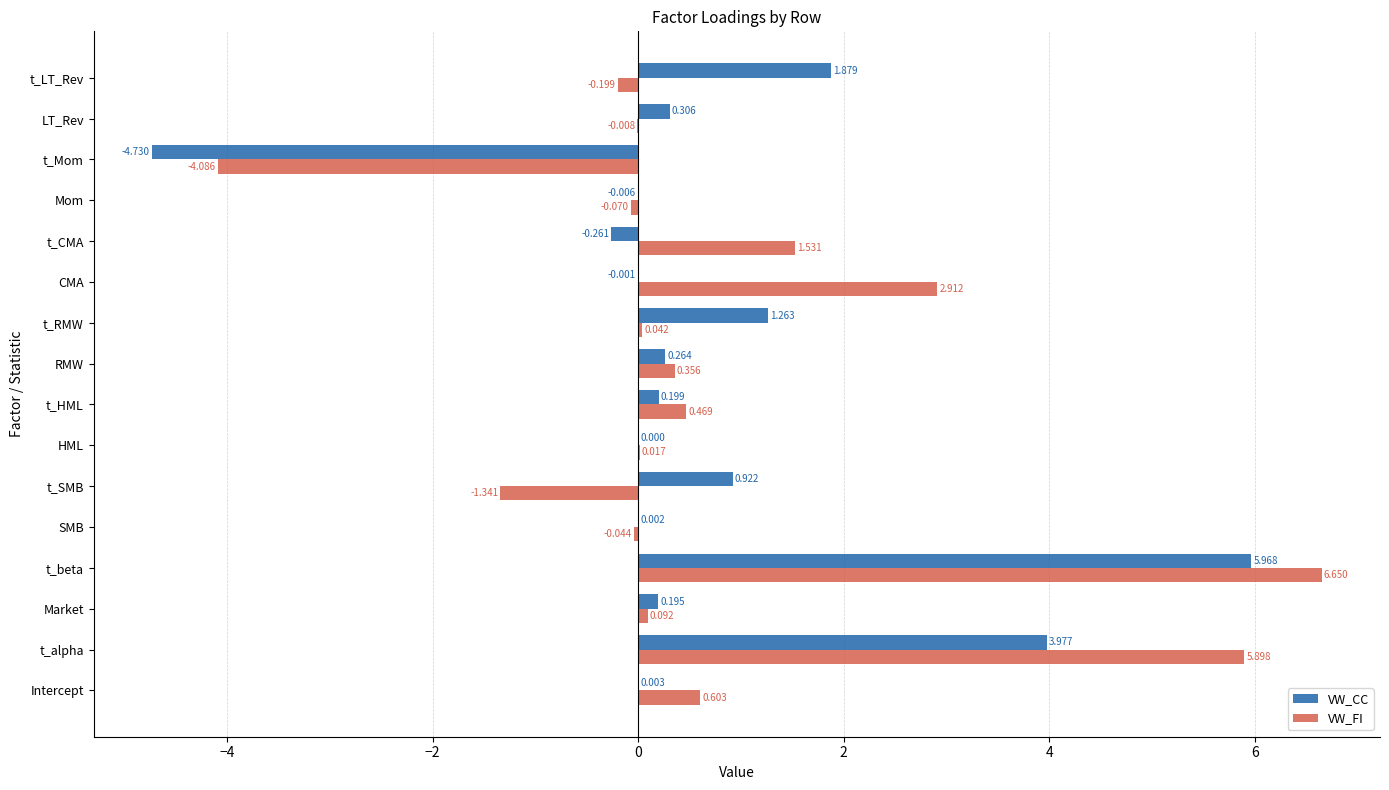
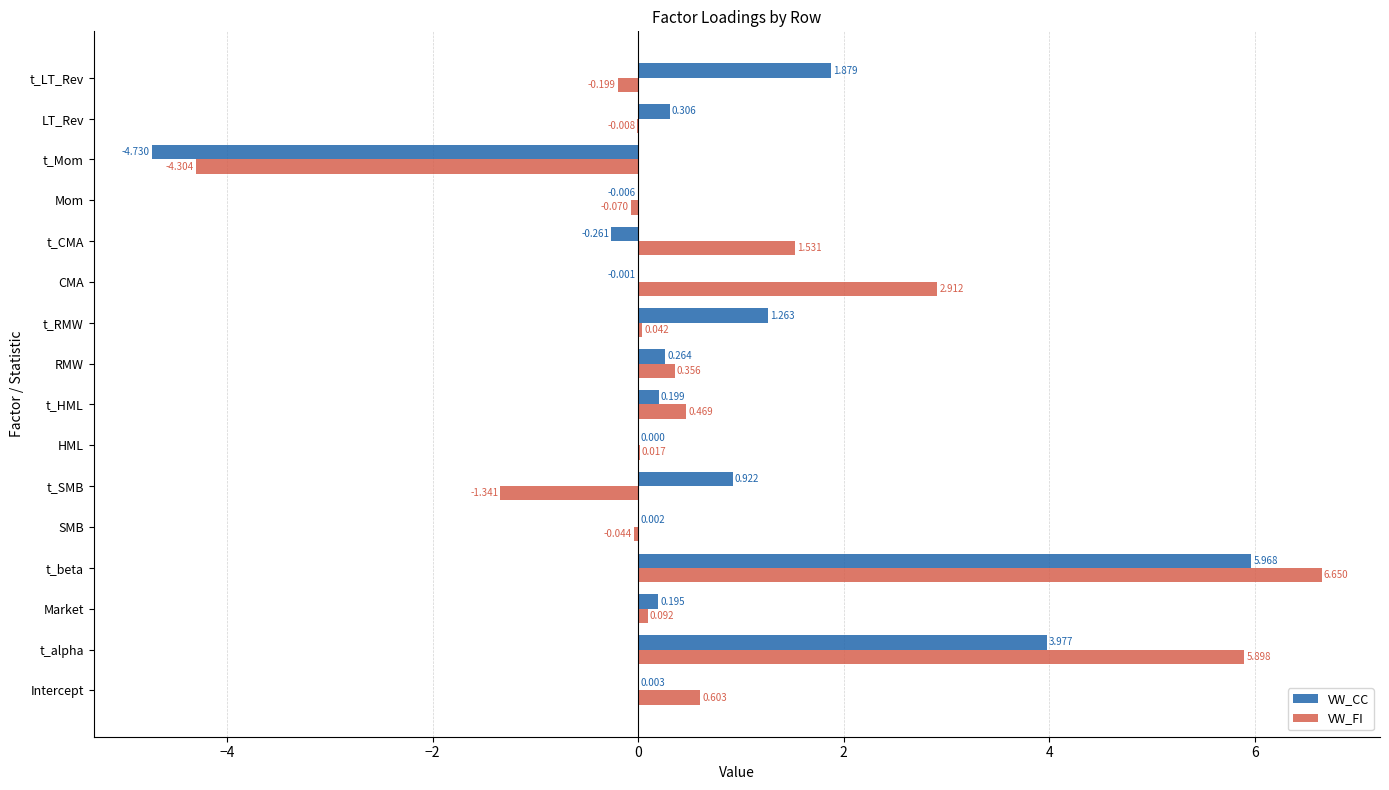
VW_FI, t_Mom: -4.086 -> -4.304
